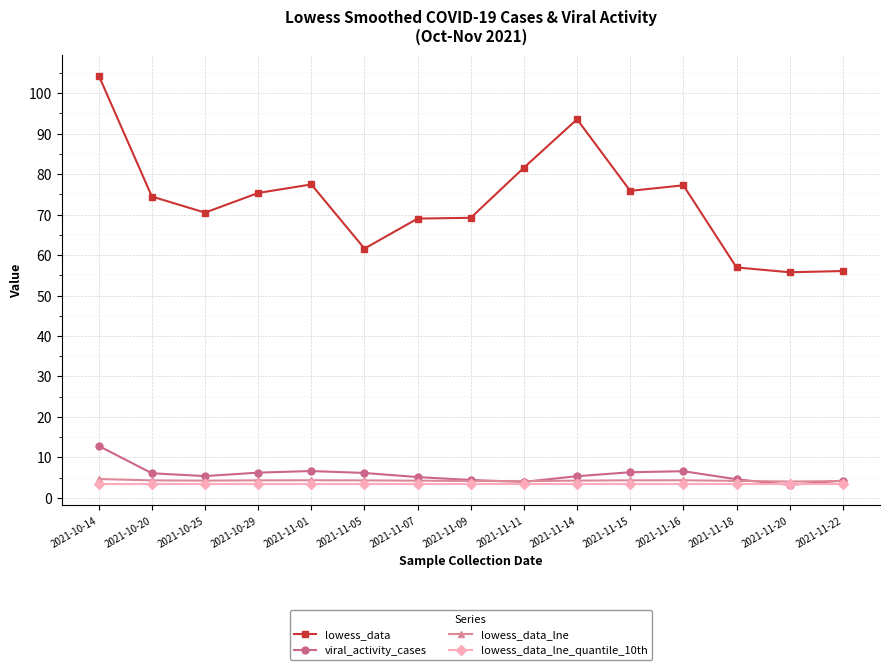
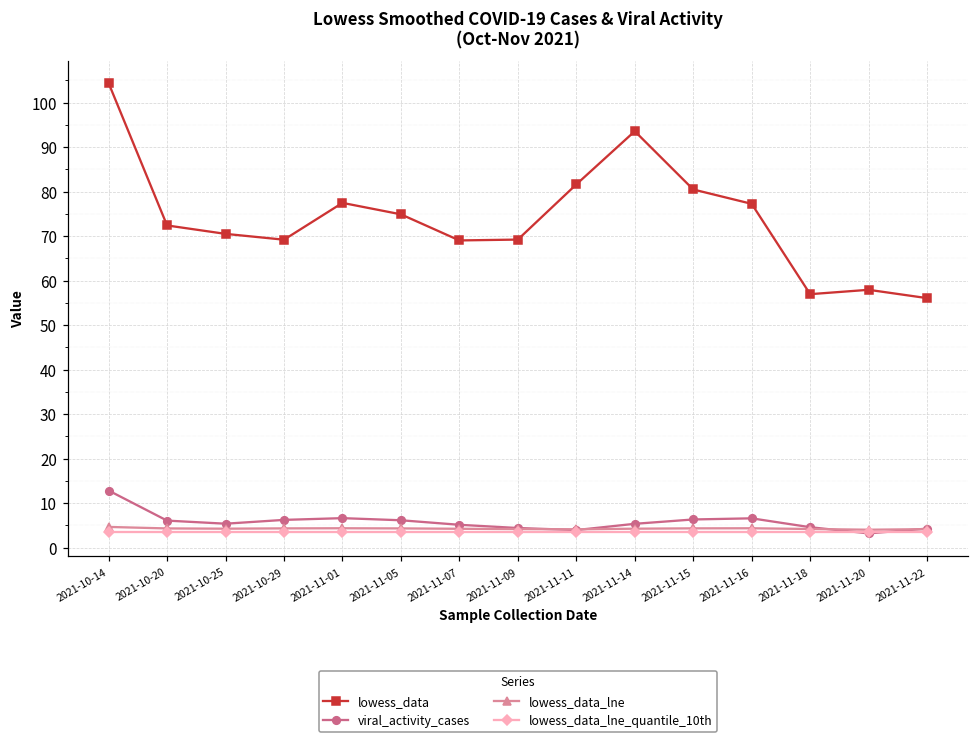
lowess_data, 2021-10-20: 74 -> 72
lowess_data, 2021-10-29: 75 -> 69
lowess_data, 2021-11-05: 62 -> 75
lowess_data, 2021-11-15: 76 -> 80
lowess_data, 2021-11-20: 56 -> 58
